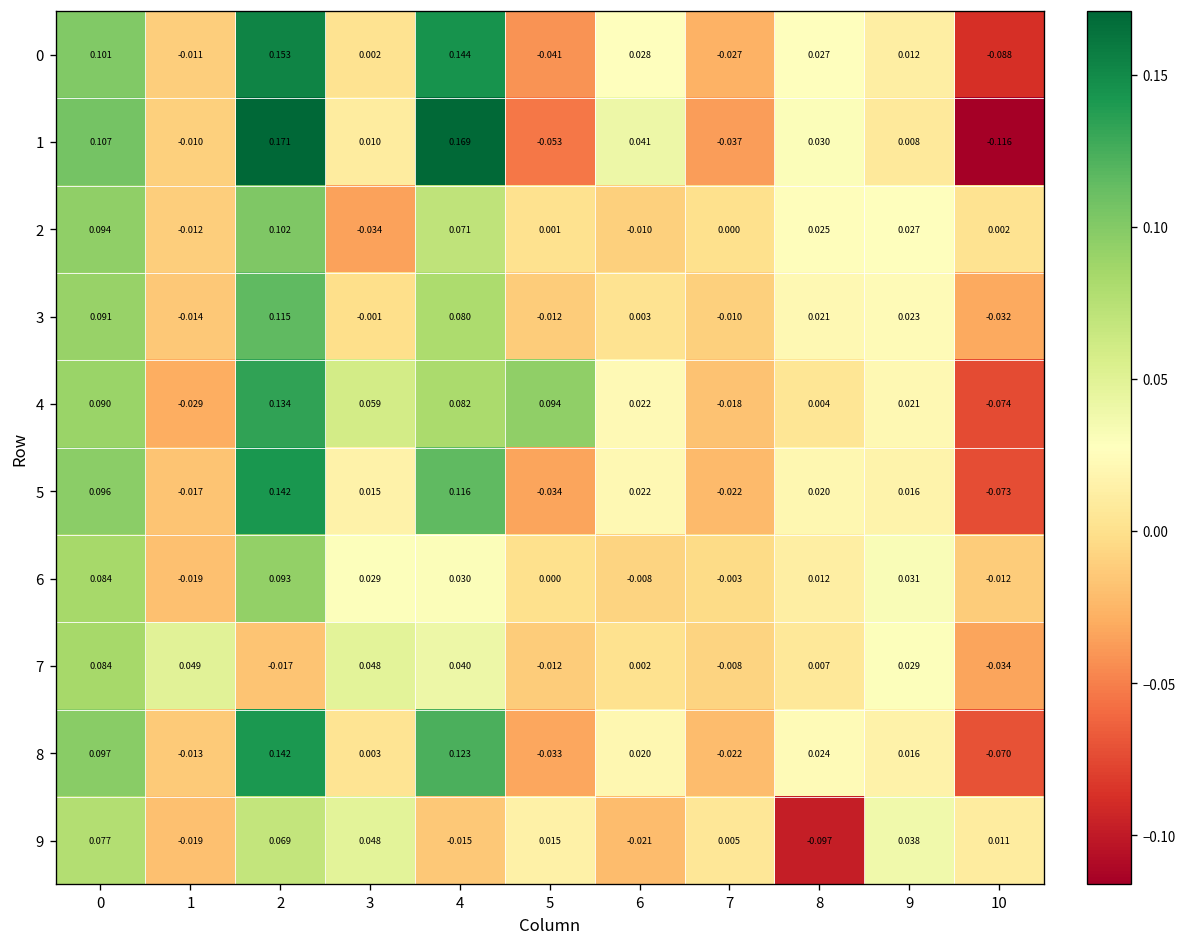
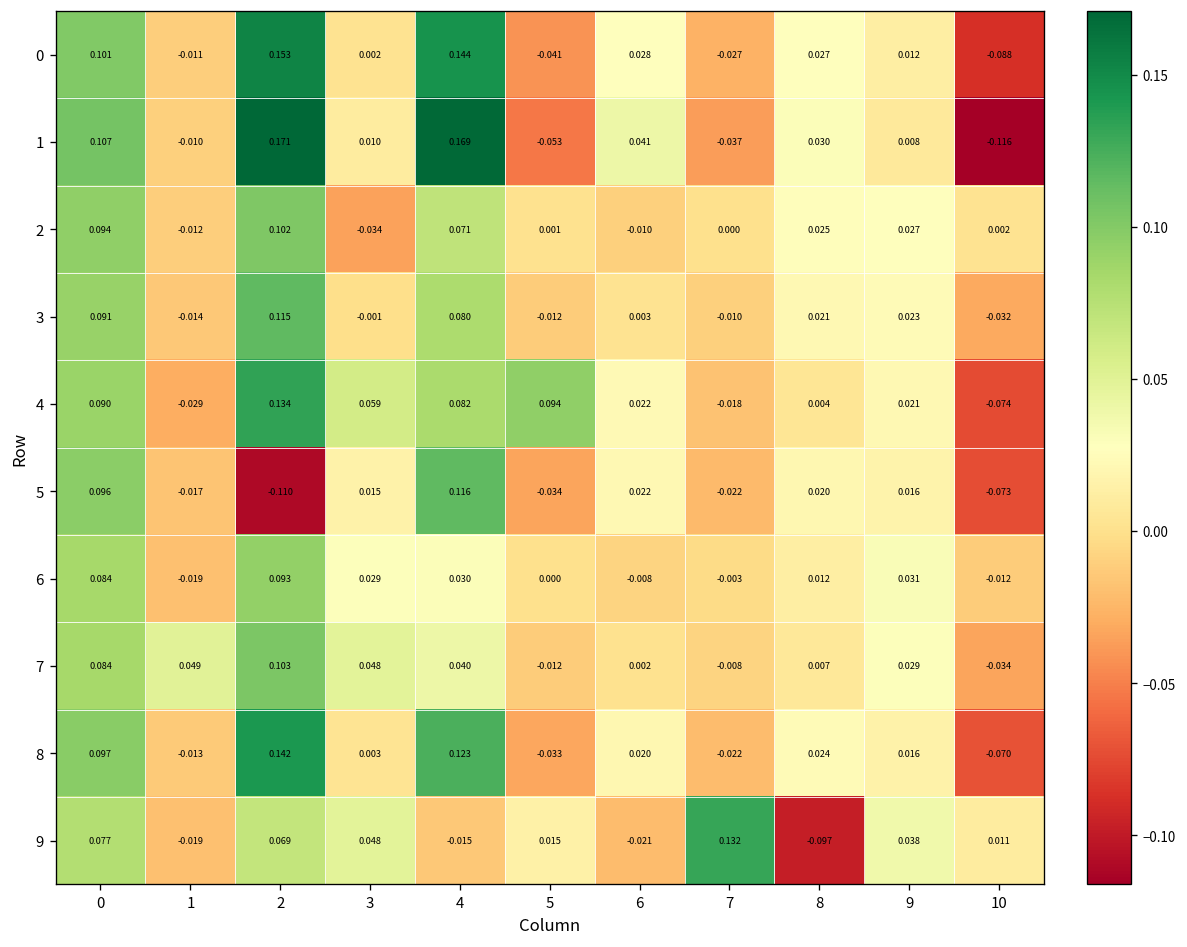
5, 2: 0.142 -> -0.110
7, 2: -0.017 -> 0.103
9, 7: 0.005 -> 0.132
